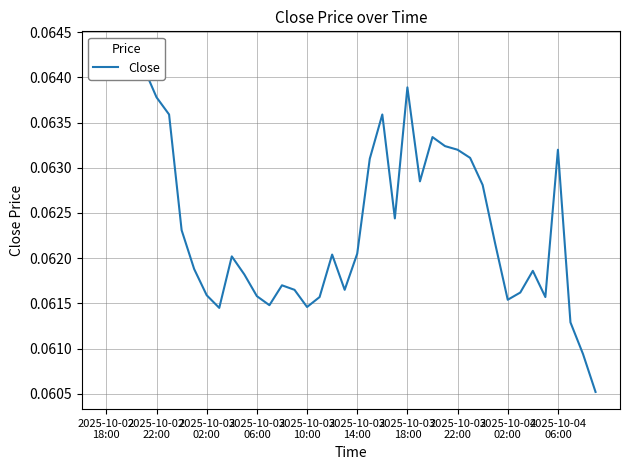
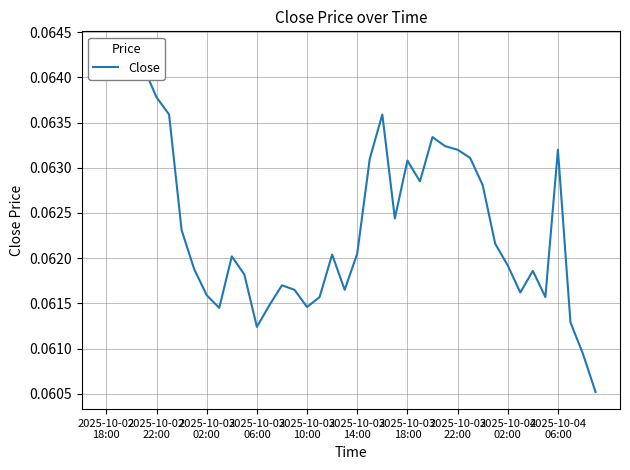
2025-10-03 06:00: 0.0616 -> 0.0612
2025-10-03 18:00: 0.0639 -> 0.0631
2025-10-04 02:00: 0.0615 -> 0.0619
